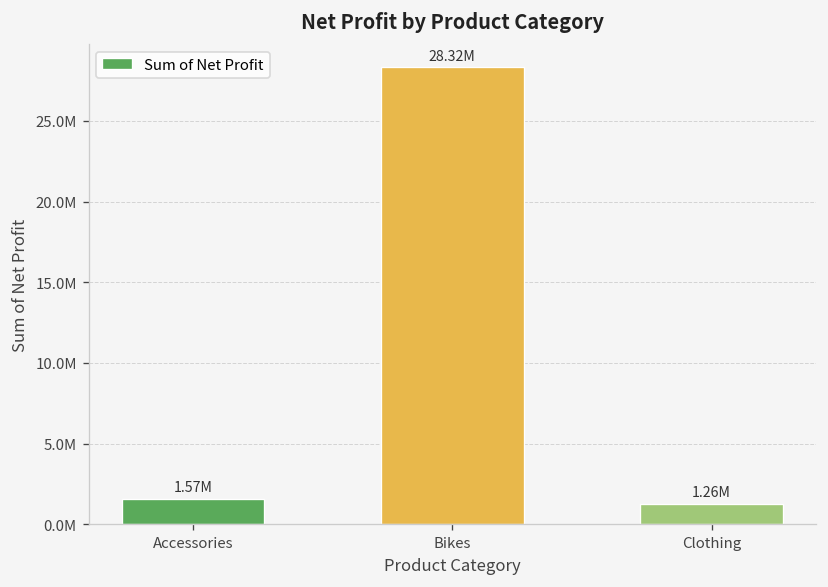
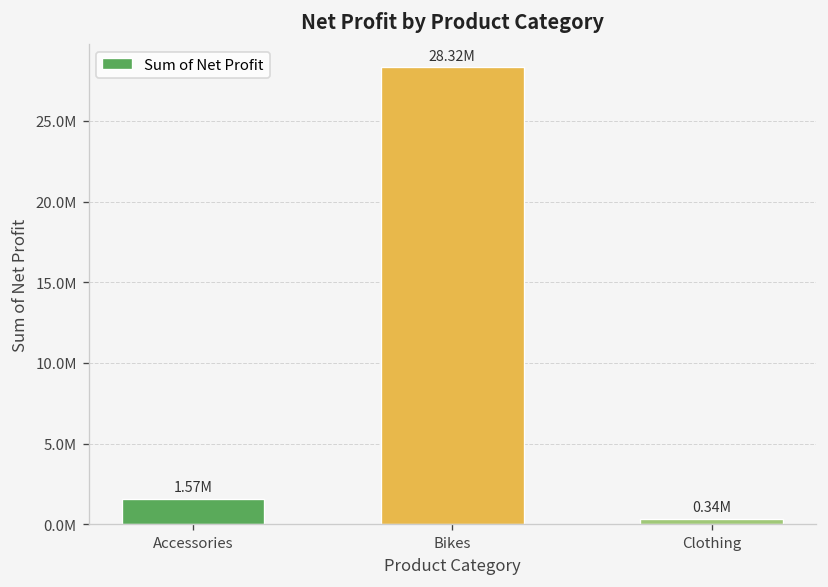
Clothing: 1.26M -> 0.34M
